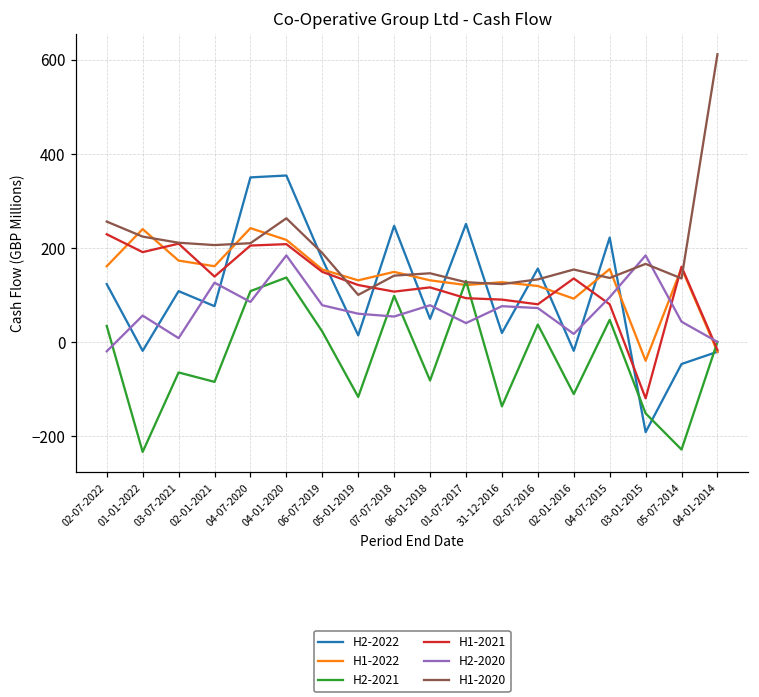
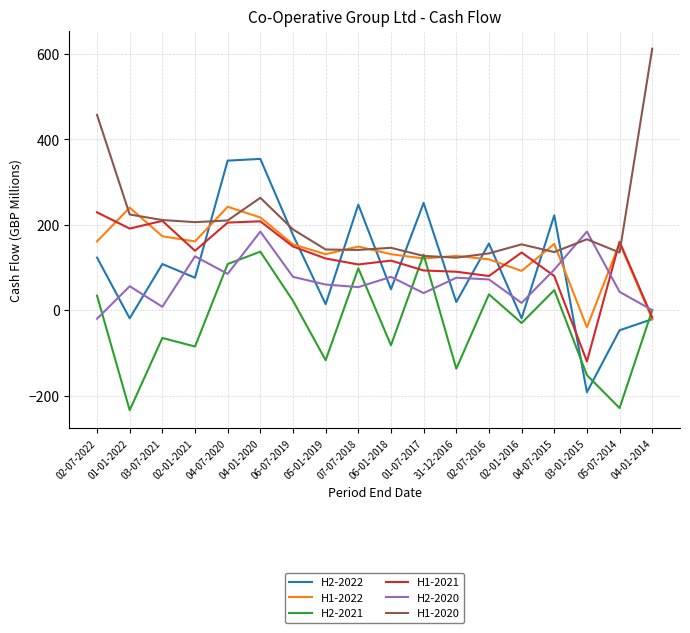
H1-2020, 02-07-2022: 260 -> 460
H1-2020, 05-01-2019: 100 -> 140
H2-2021, 02-01-2016: -110 -> -30
